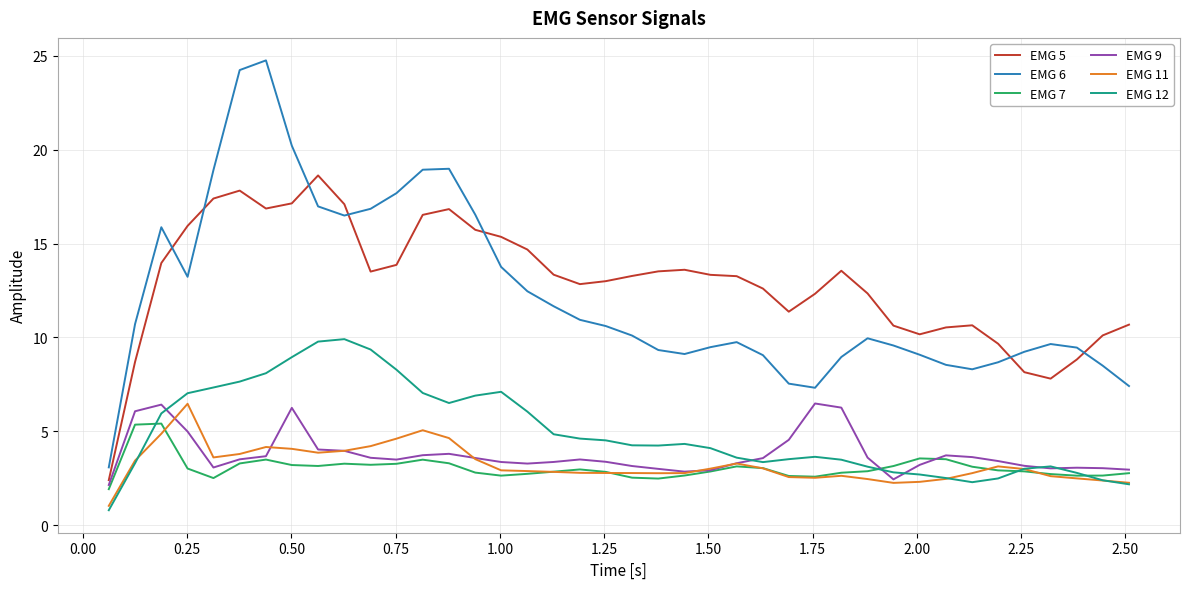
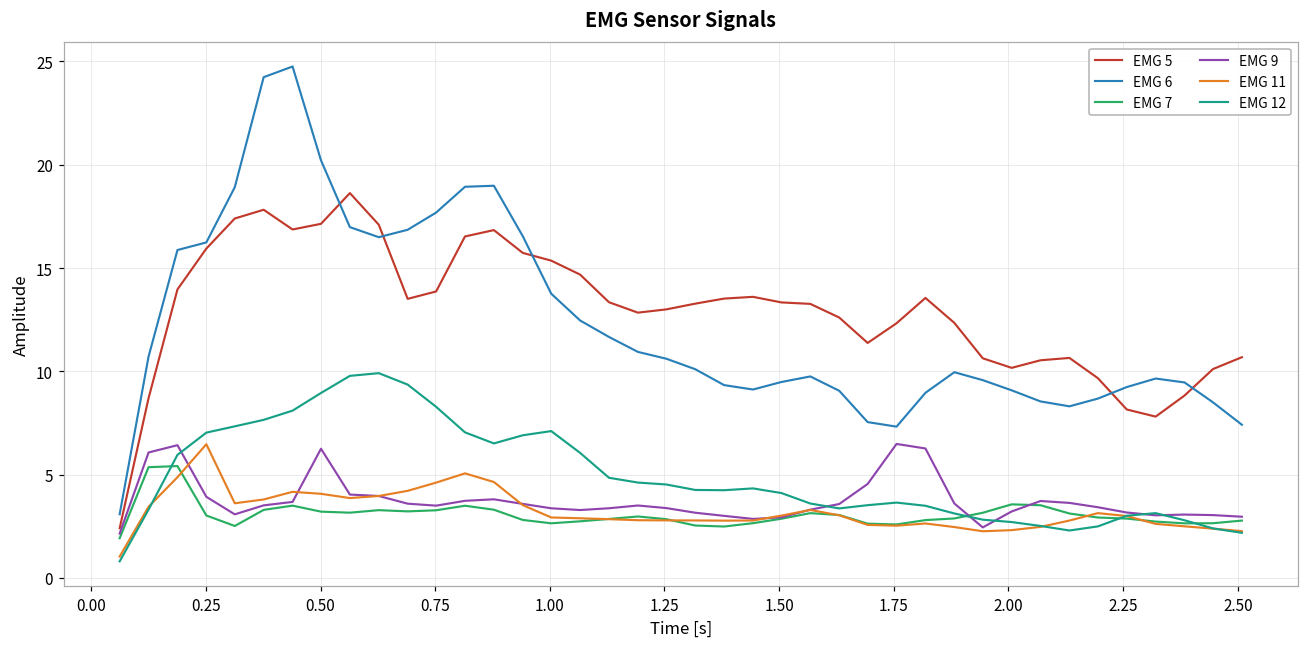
EMG 6, 0.25: 13.2 -> 16.2
EMG 9, 0.25: 5.0 -> 3.9
